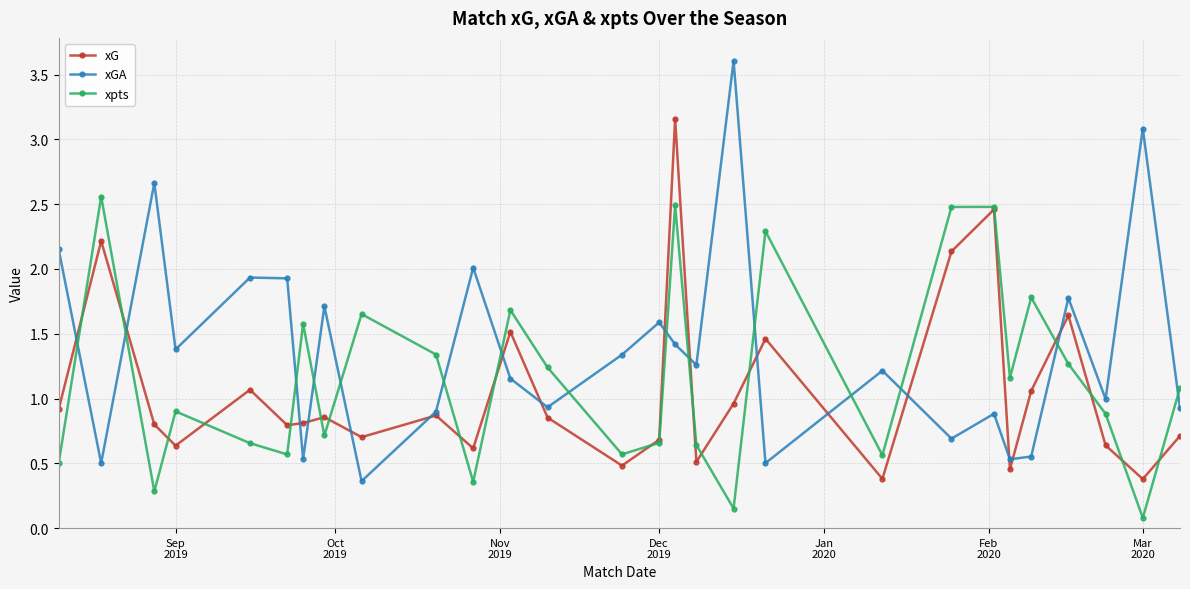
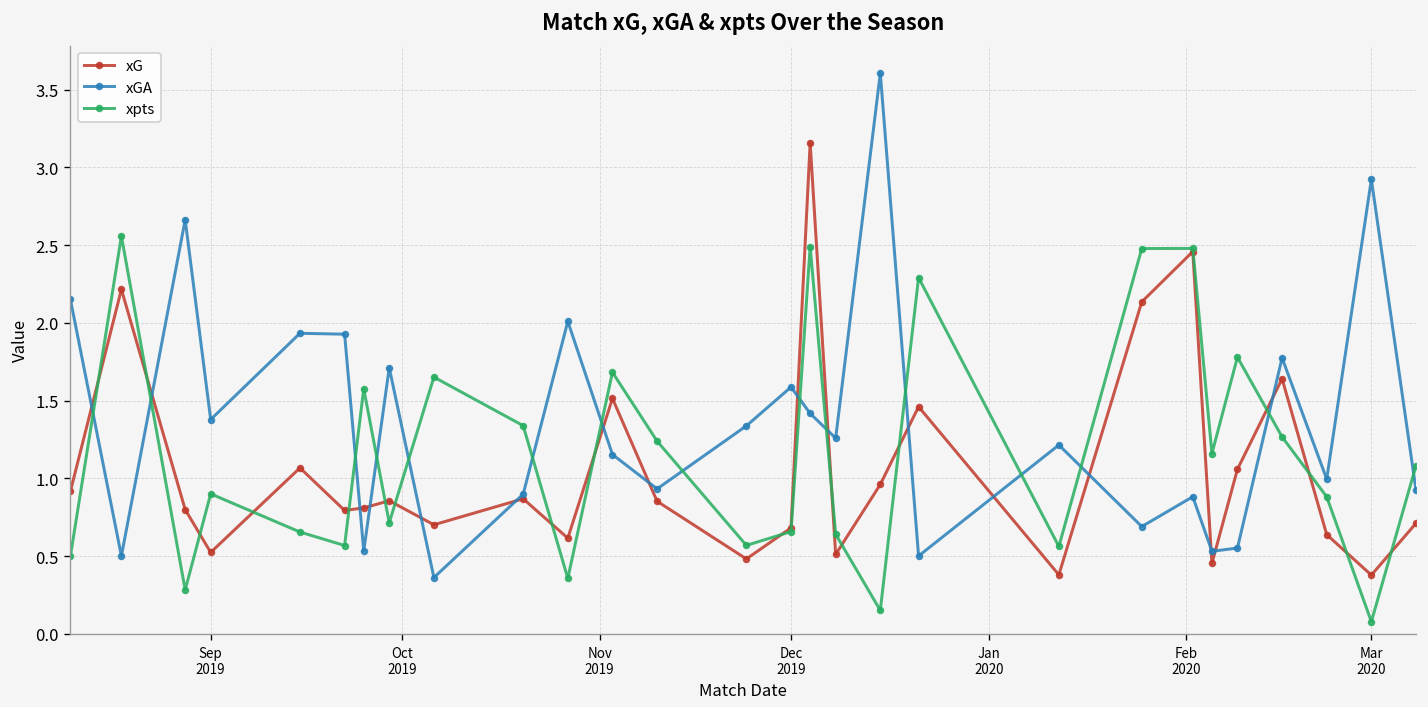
xG, Sep 2019: 0.64 -> 0.52
xGA, Mar 2020: 3.08 -> 2.92
